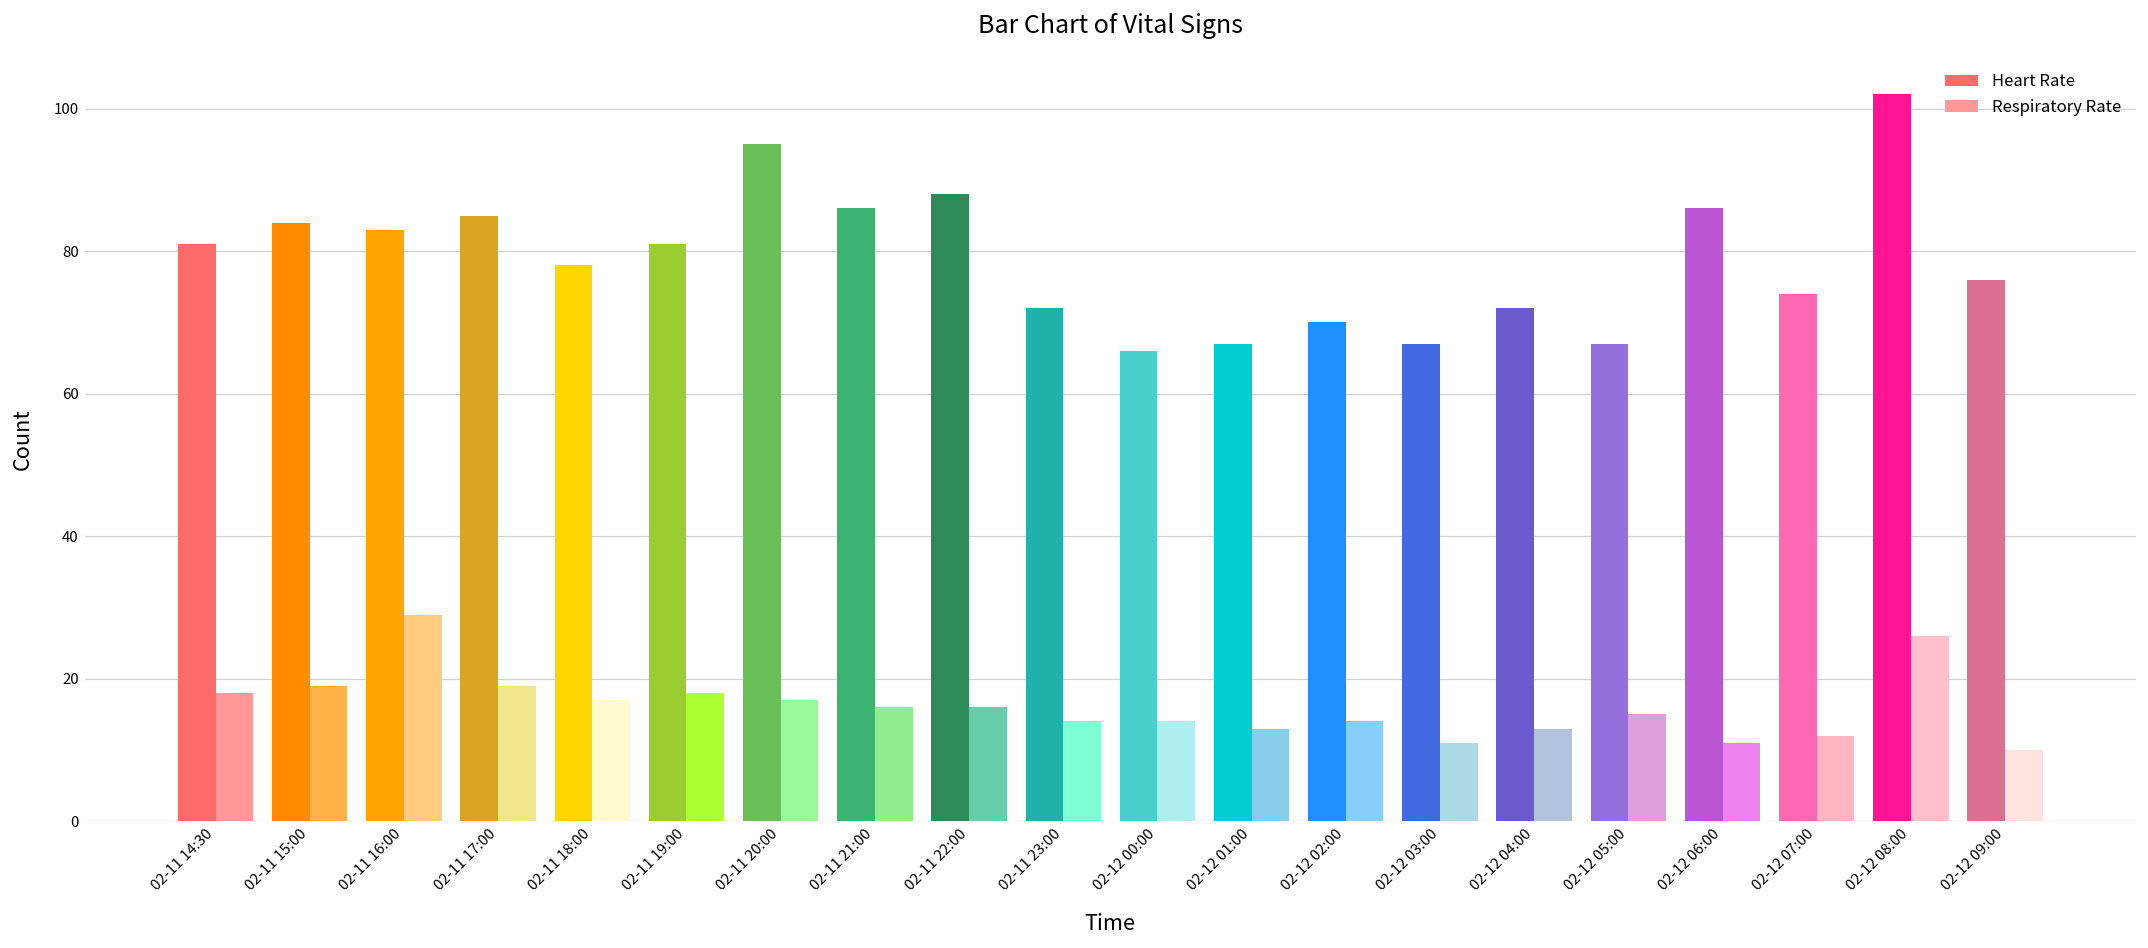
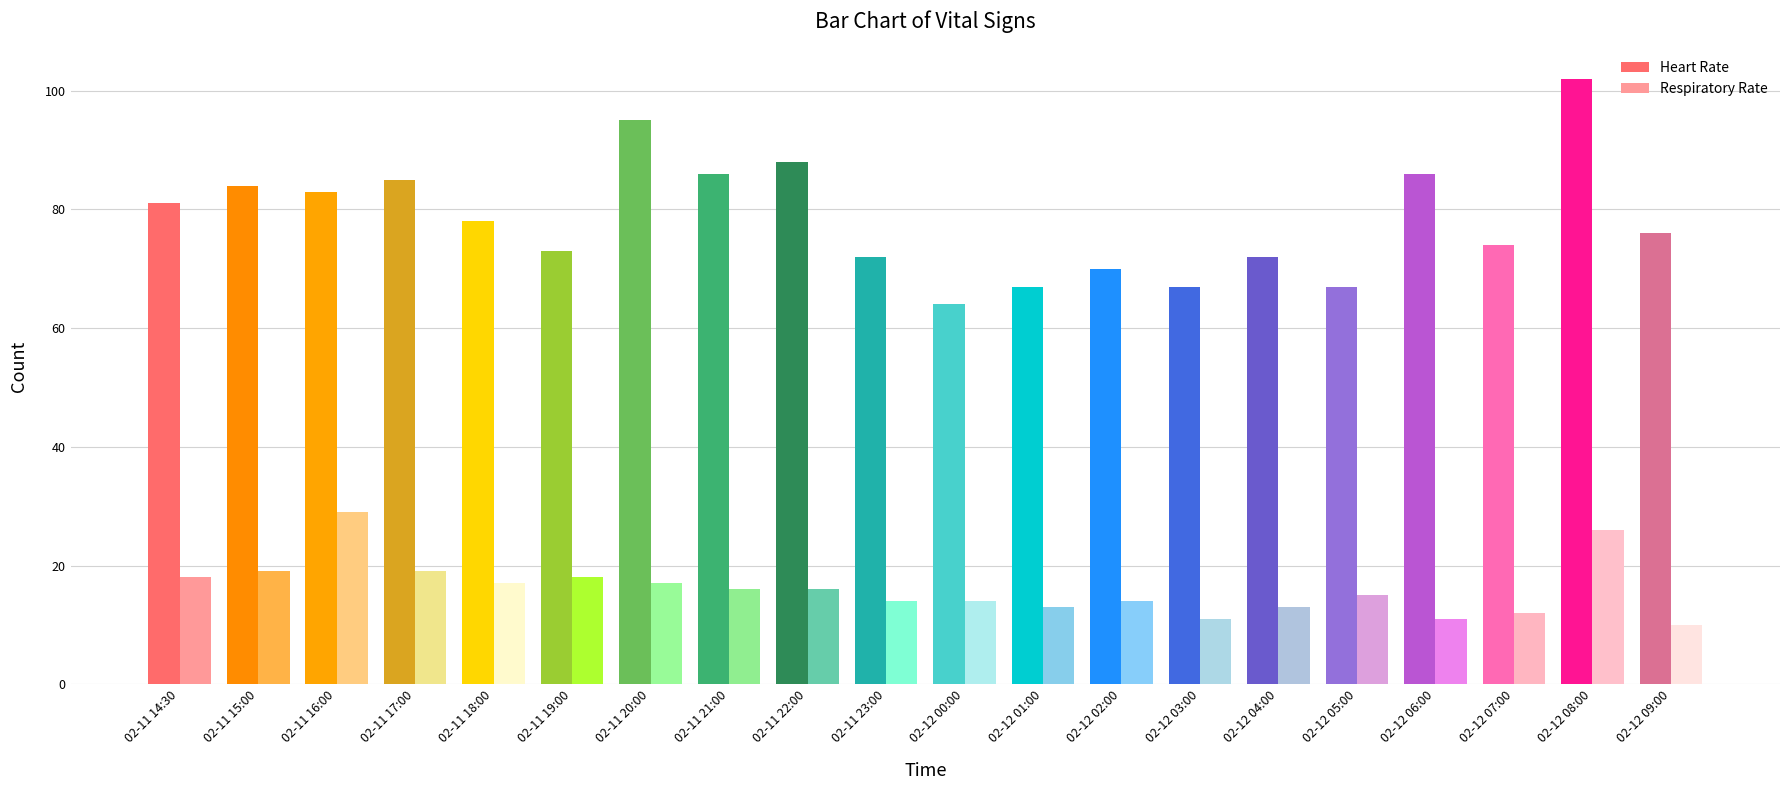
Heart Rate, 02-11 19:00: 81 -> 73
Heart Rate, 02-12 00:00: 66 -> 64
